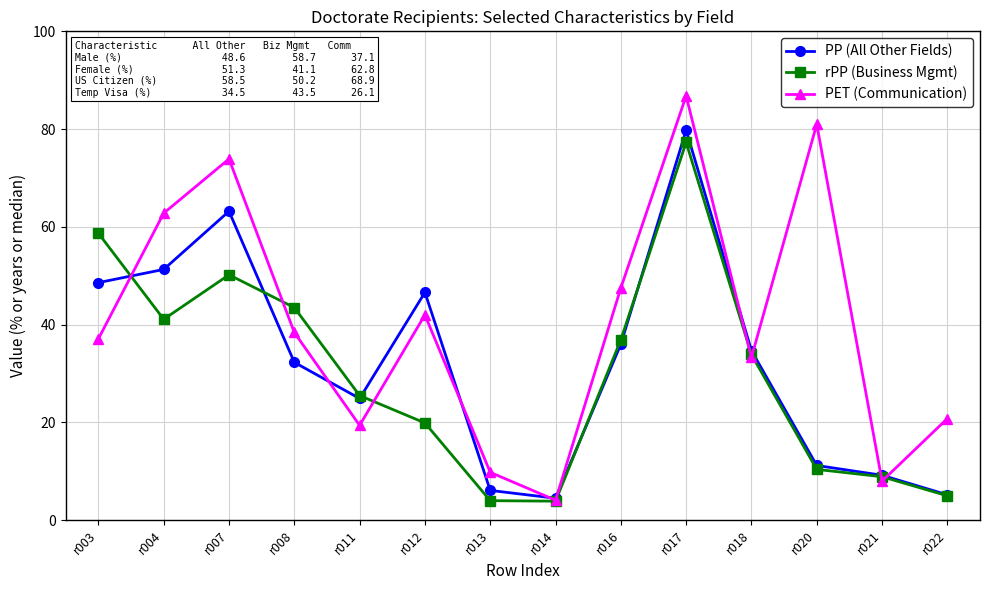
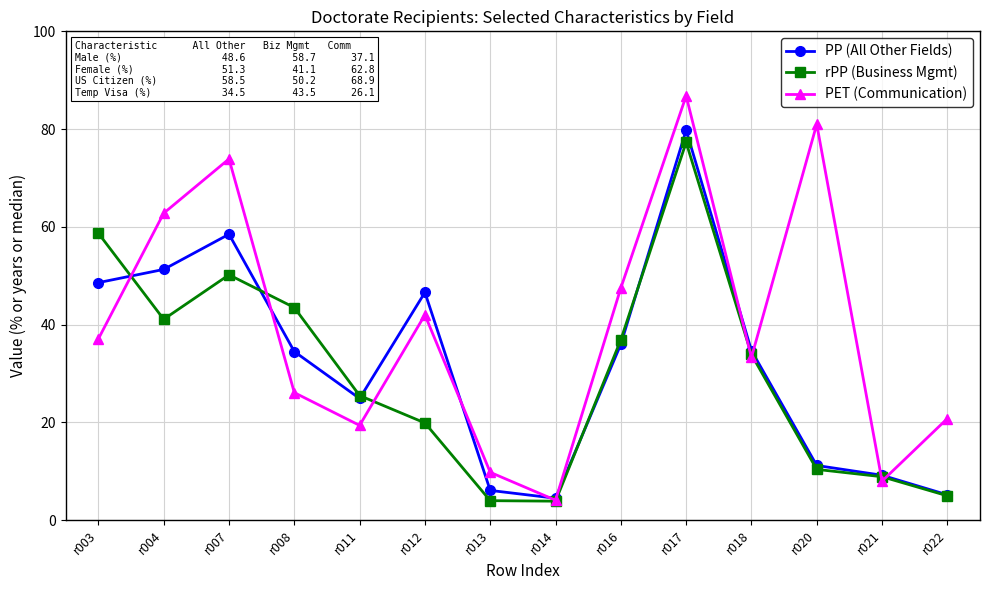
PP (All Other Fields), r007: 63 -> 59
PP (All Other Fields), r008: 32 -> 35
PET (Communication), r008: 38 -> 26
